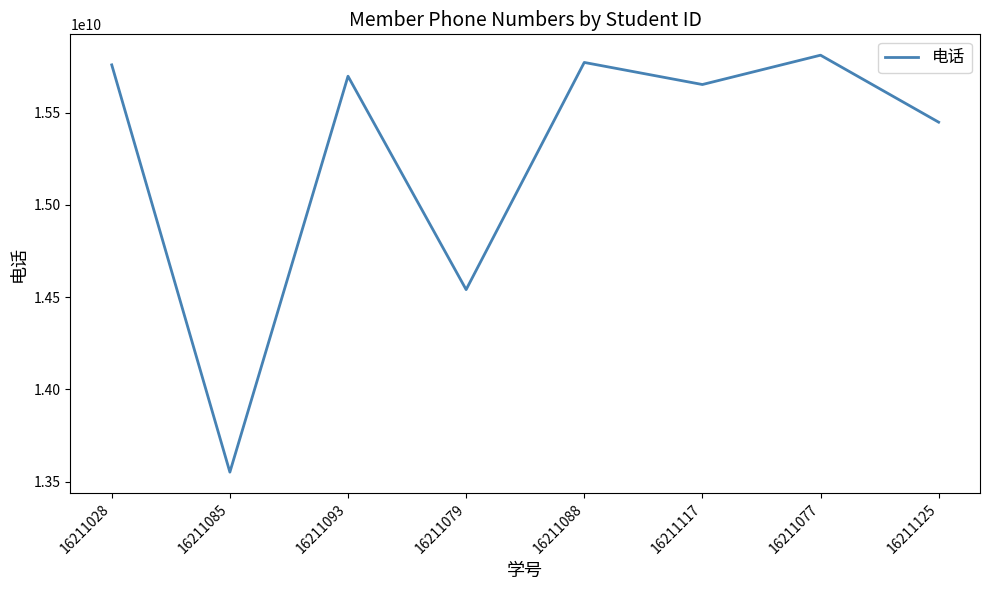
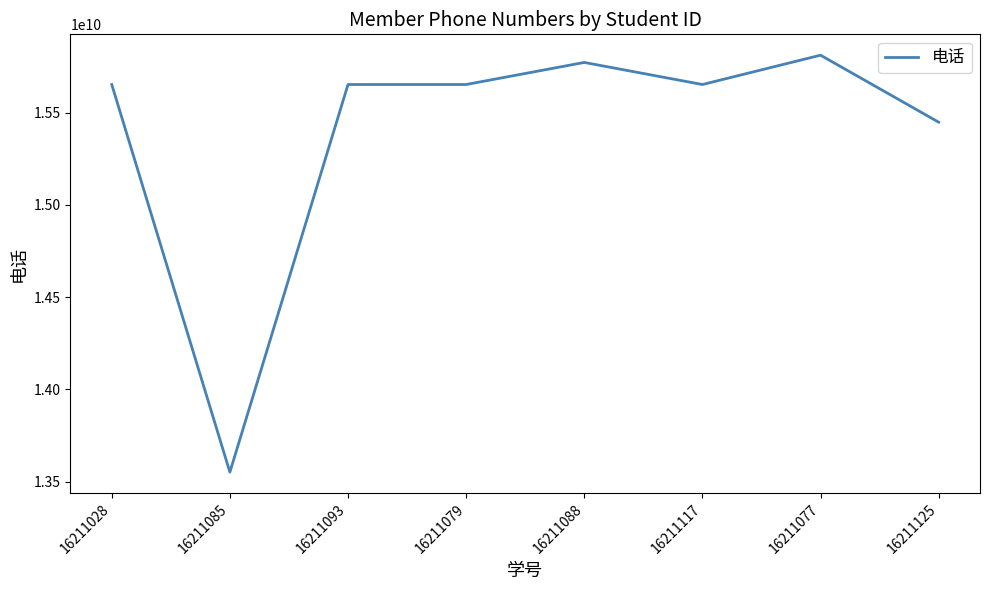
16211028: 15760000000 -> 15650000000
16211093: 15700000000 -> 15650000000
16211079: 14540000000 -> 15650000000
